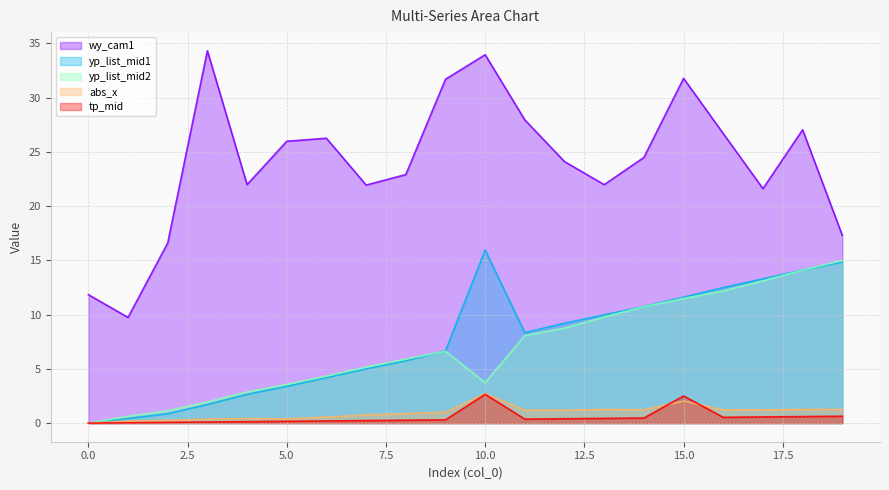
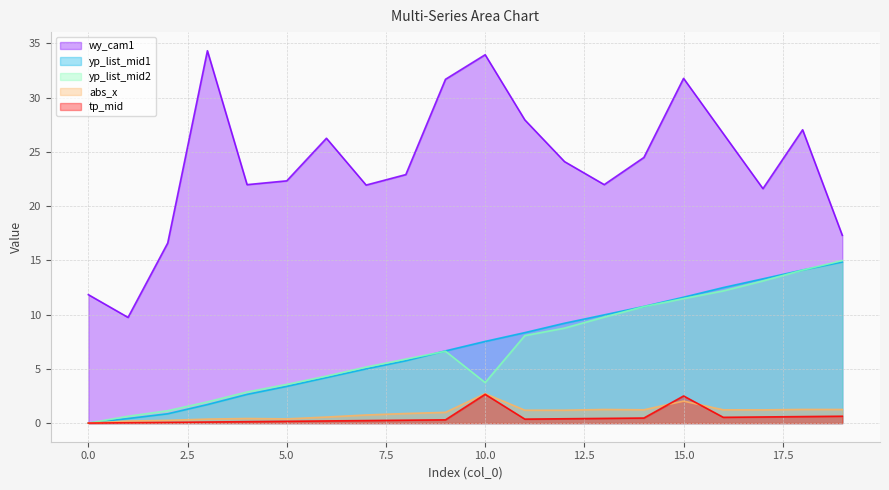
wy_cam1, 5.0: 26.0 -> 22.3
yp_list_mid1, 10.0: 15.9 -> 7.5
